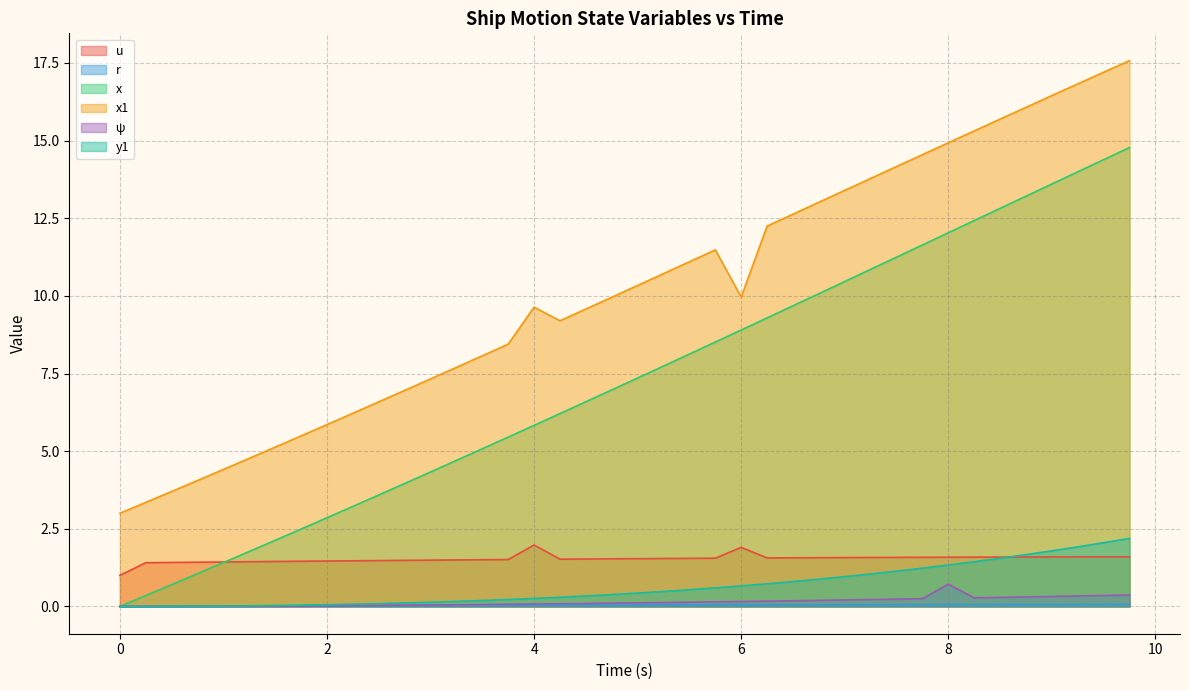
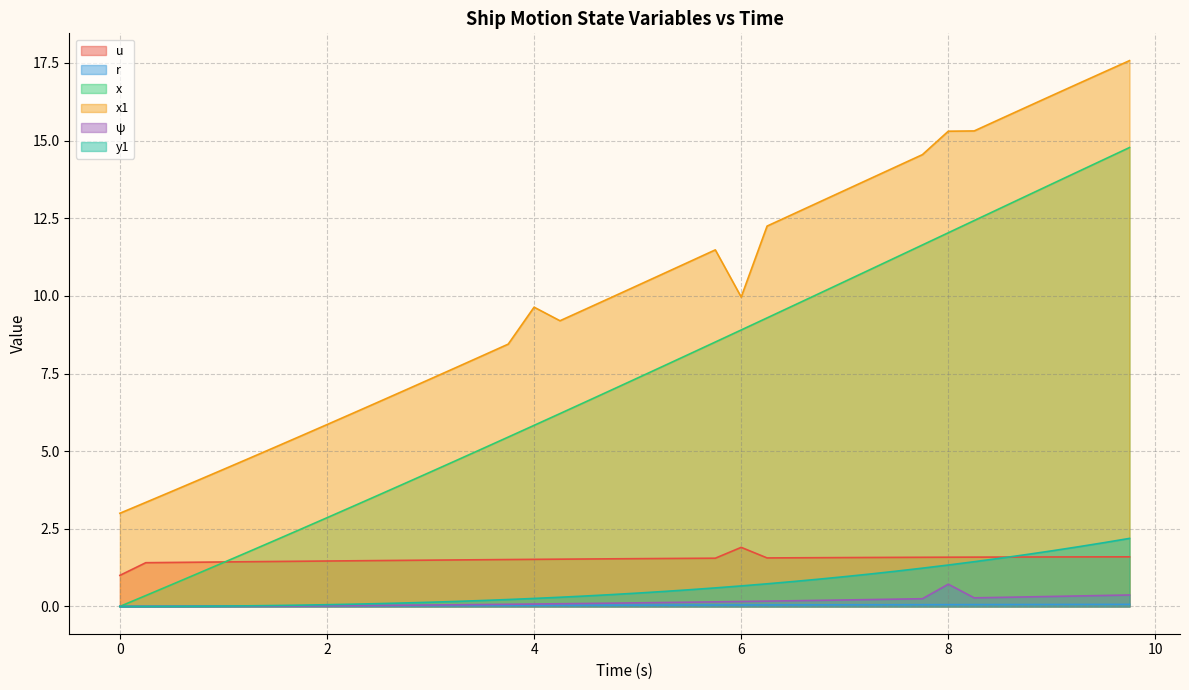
u, 4: 2.0 -> 1.5
x1, 8: 14.9 -> 15.3
